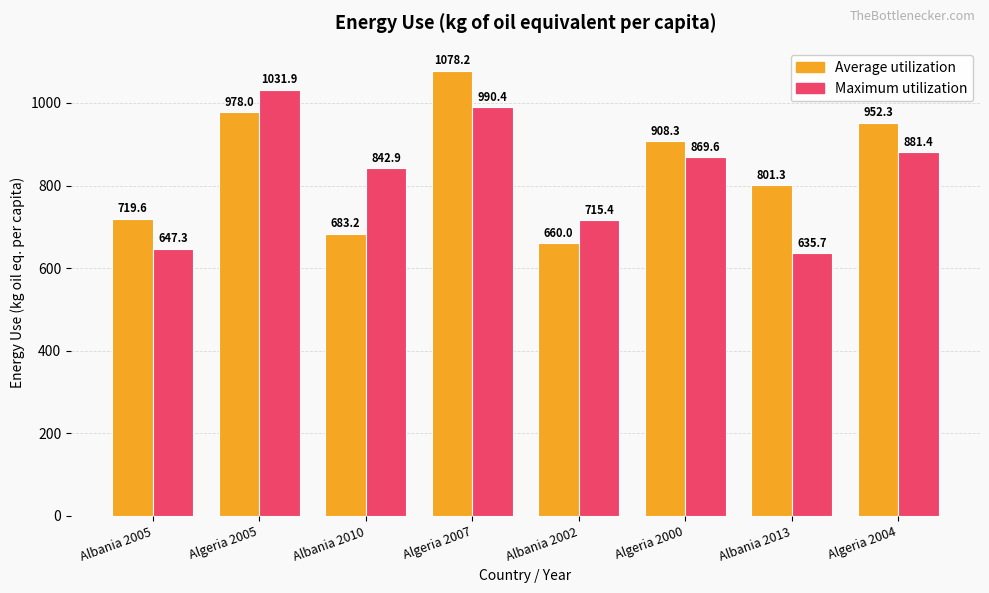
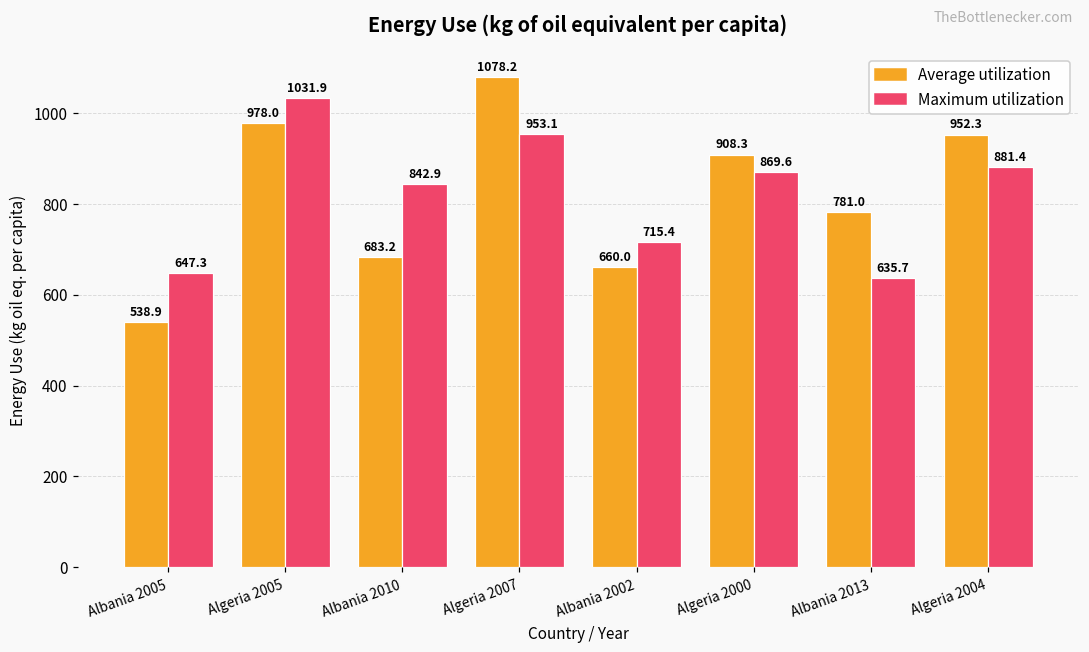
Average utilization, Albania 2005: 719.6 -> 538.9
Maximum utilization, Algeria 2007: 990.4 -> 953.1
Average utilization, Albania 2013: 801.3 -> 781.0
